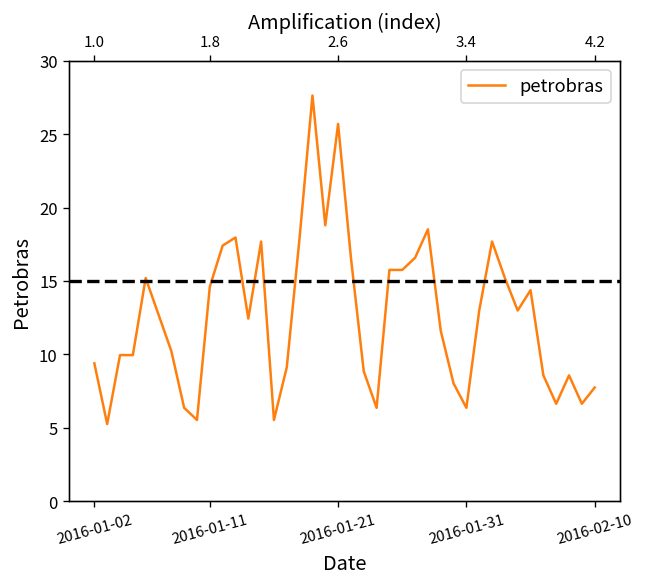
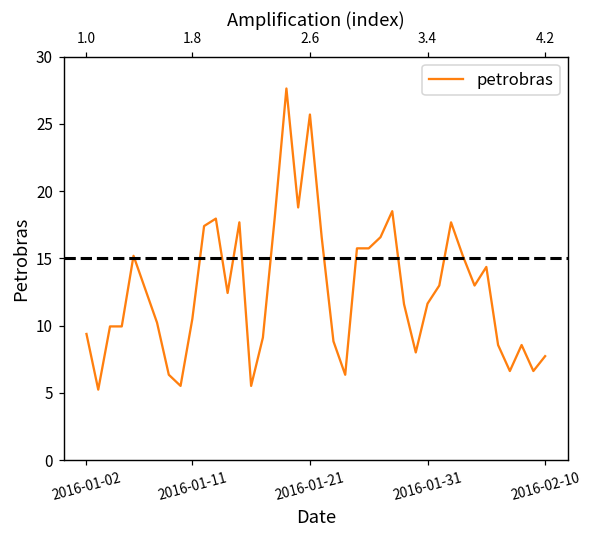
2016-01-11: 14.6 -> 10.5
2016-01-31: 6.4 -> 11.6
